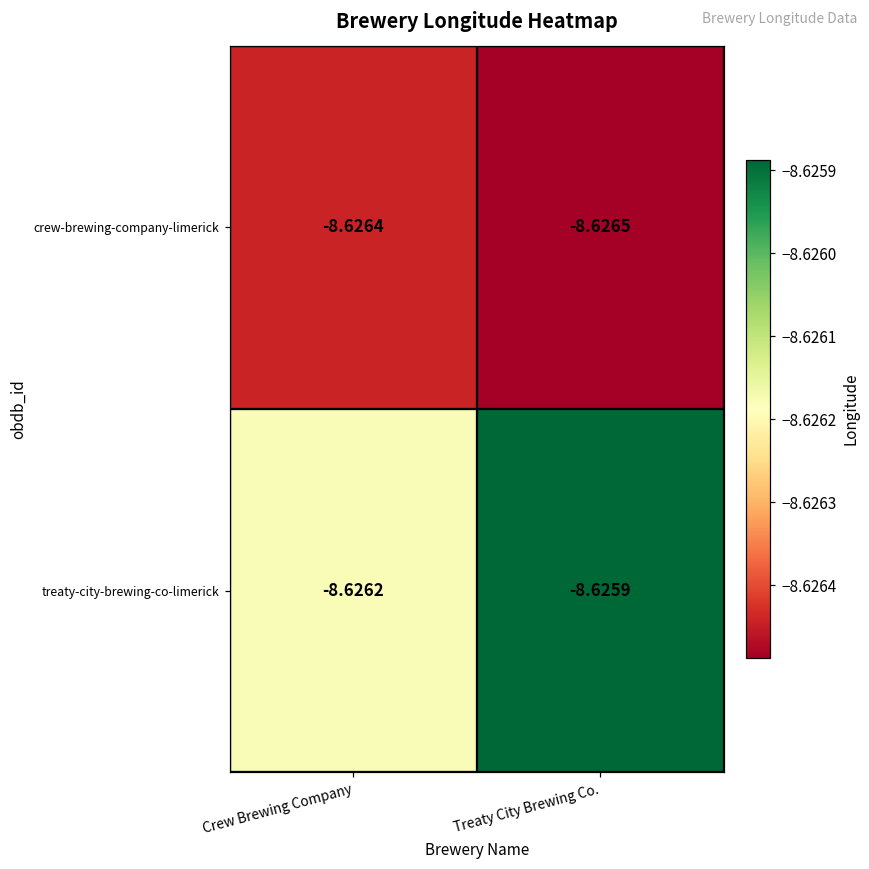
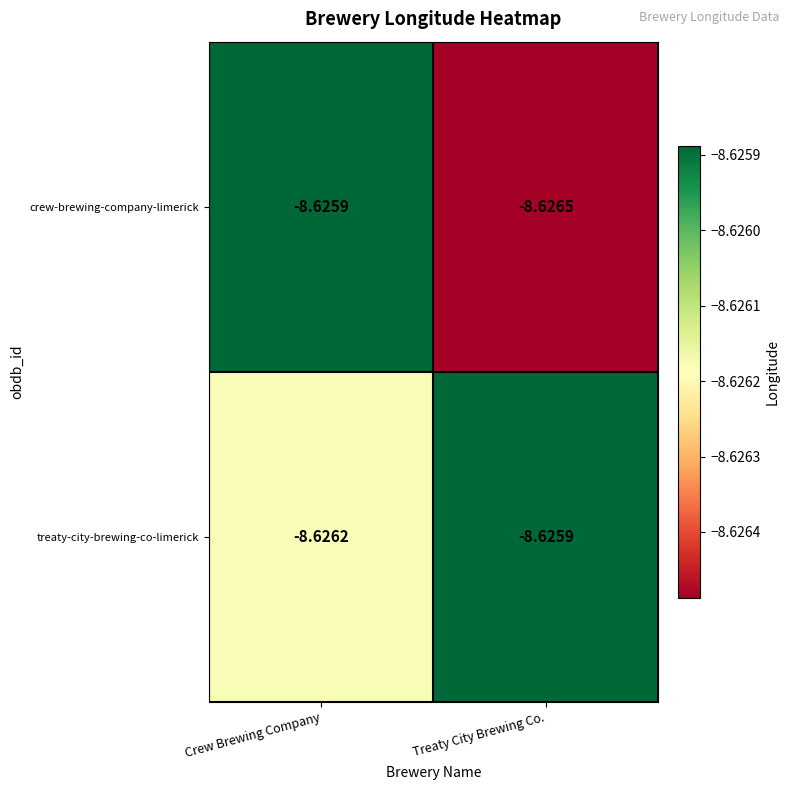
crew-brewing-company-limerick, Crew Brewing Company: -8.6264 -> -8.6259
